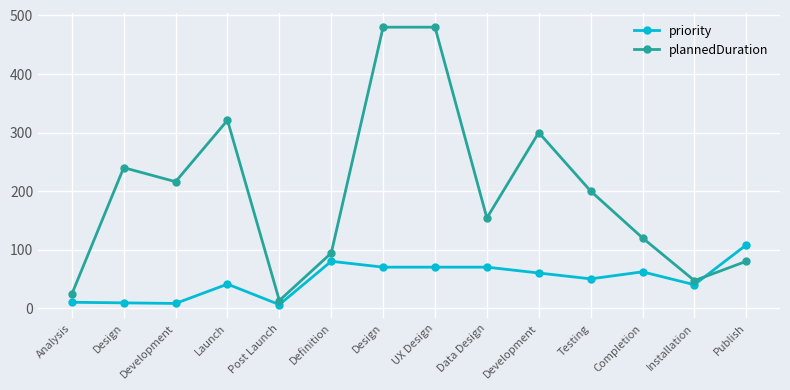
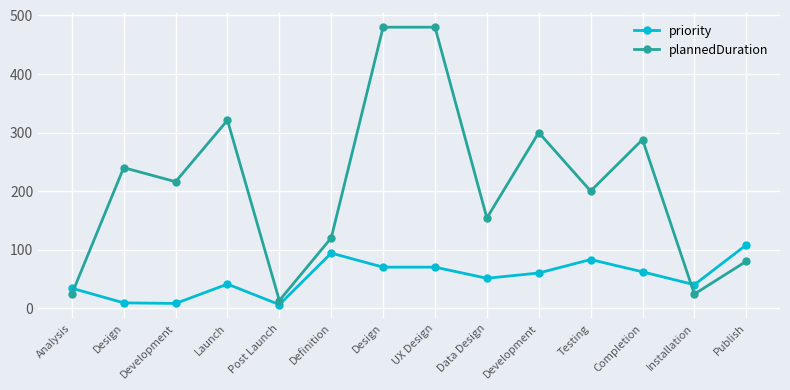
priority, Analysis: 10 -> 30
priority, Definition: 80 -> 90
plannedDuration, Definition: 90 -> 120
priority, Data Design: 70 -> 50
priority, Testing: 50 -> 80
plannedDuration, Completion: 120 -> 290
plannedDuration, Installation: 50 -> 20
